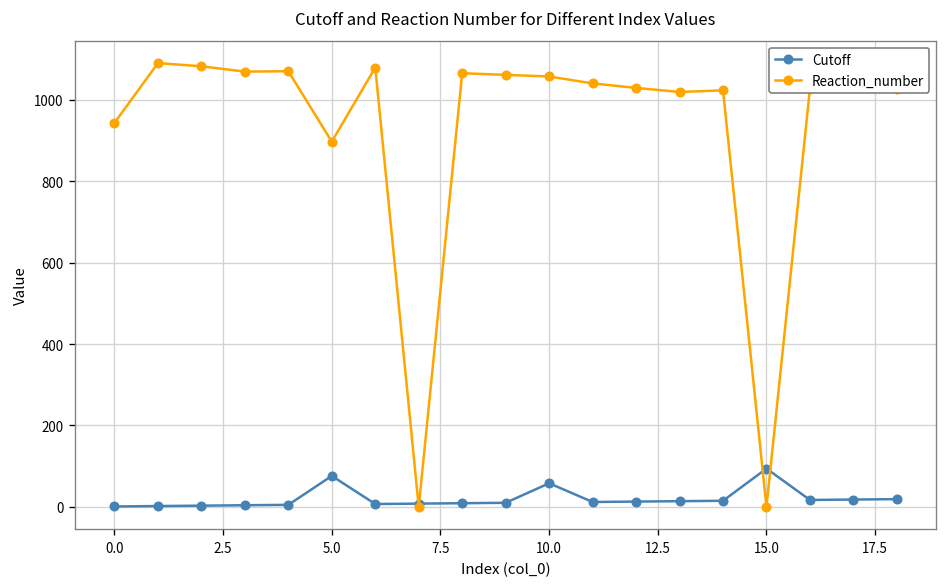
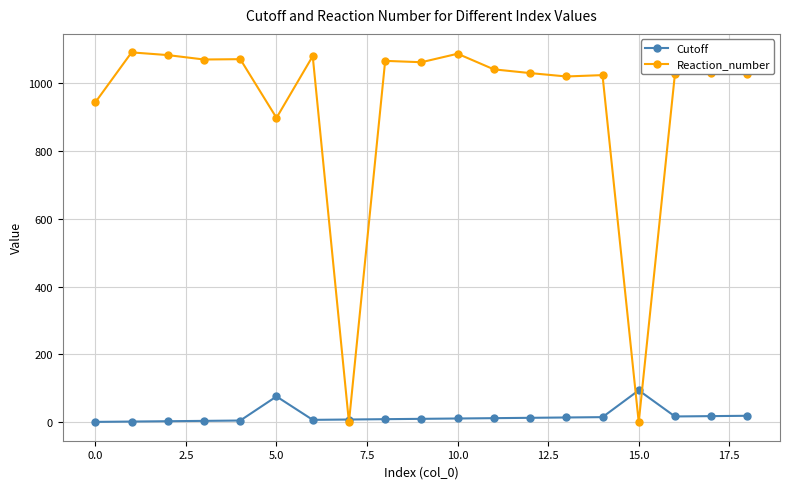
Cutoff, 10.0: 60 -> 10
Reaction_number, 10.0: 1060 -> 1090
